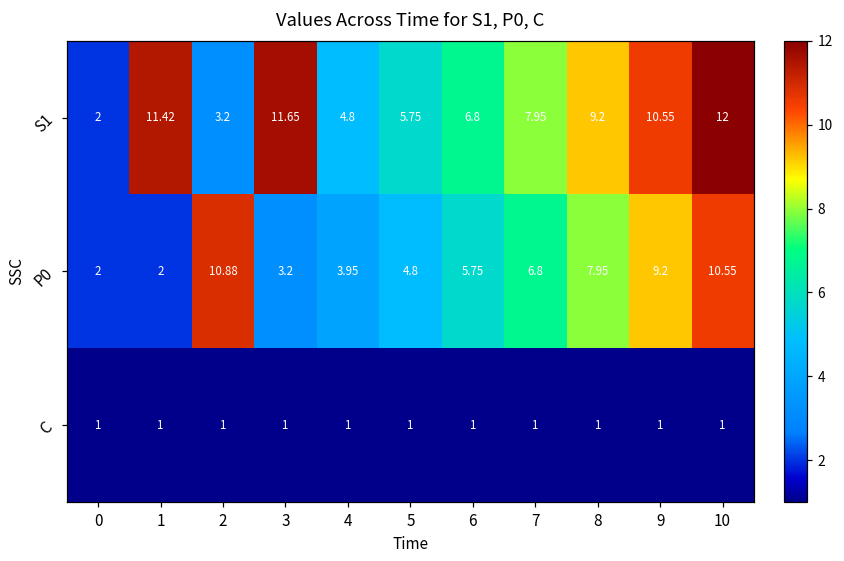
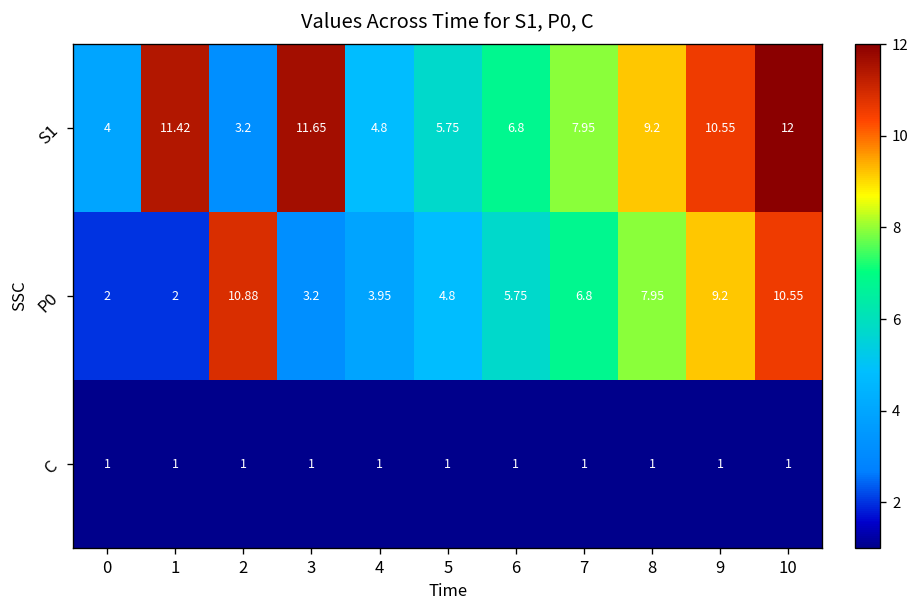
S1, 0: 2 -> 4
